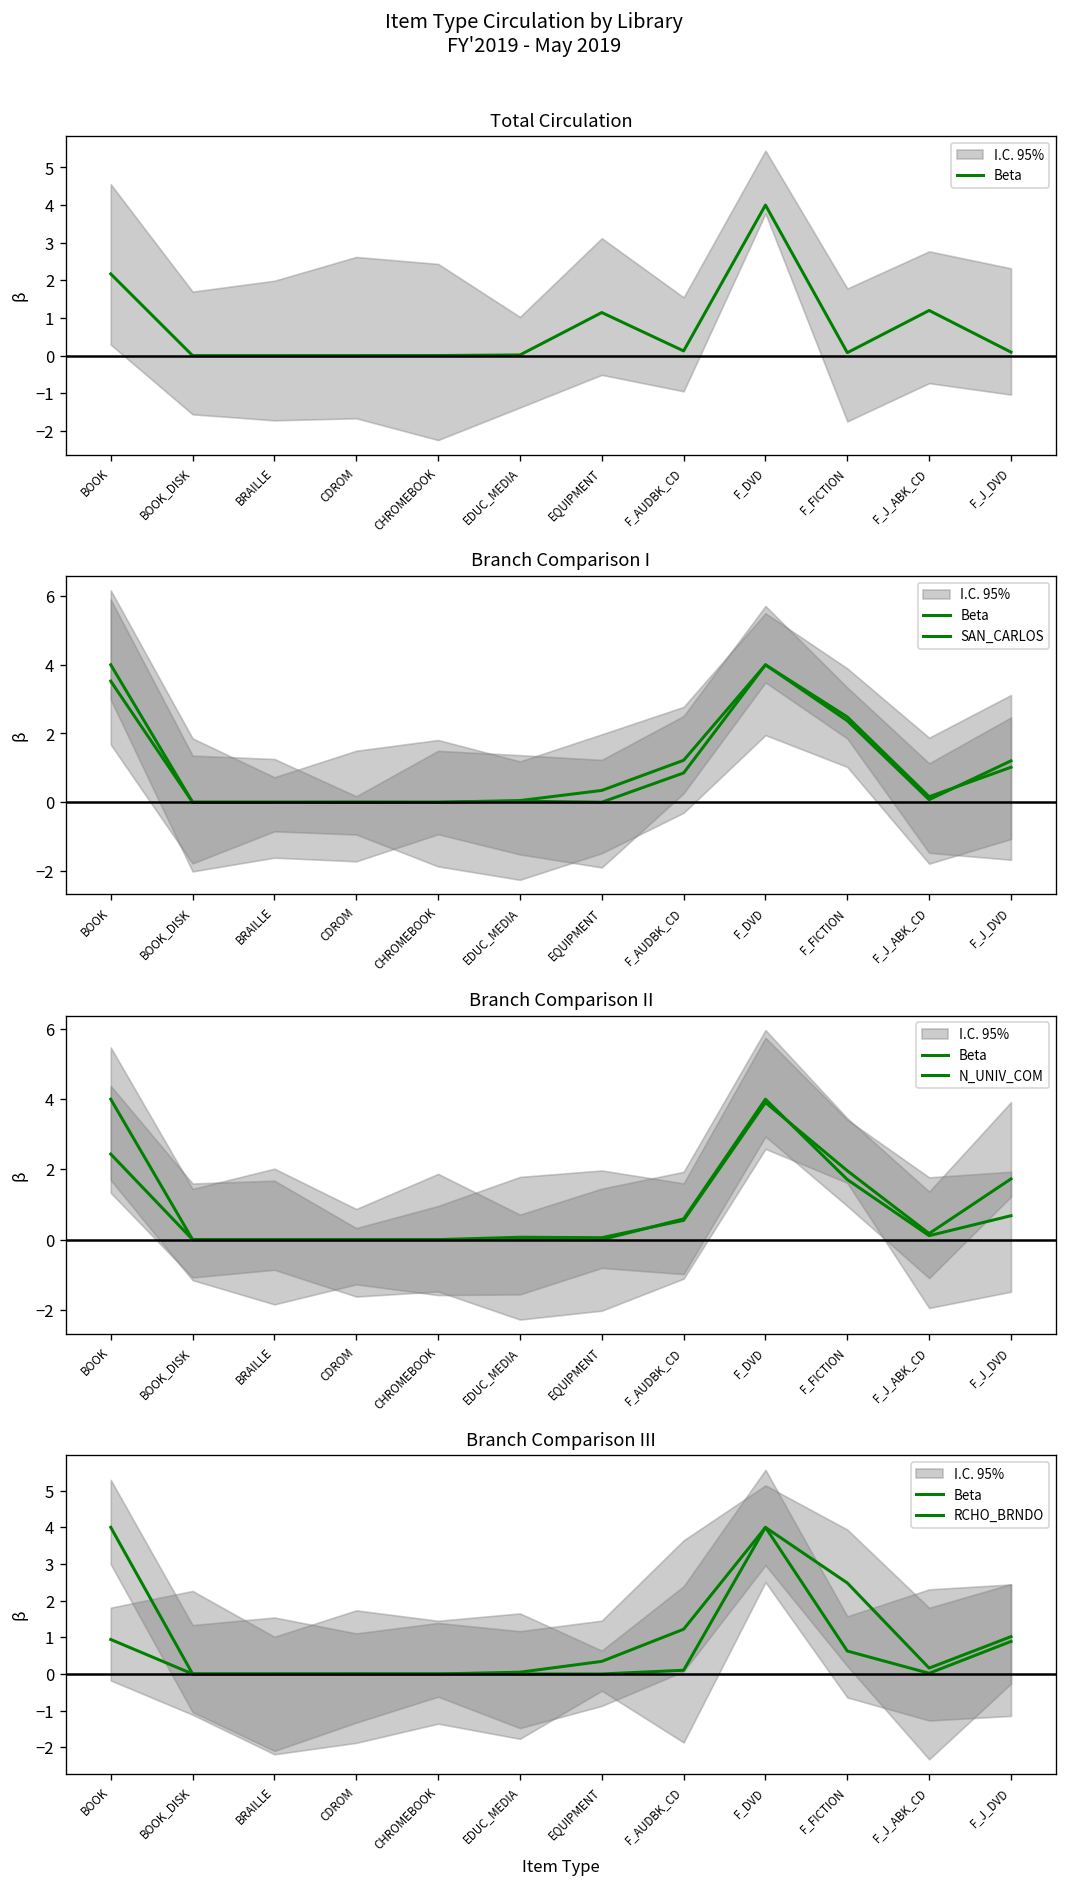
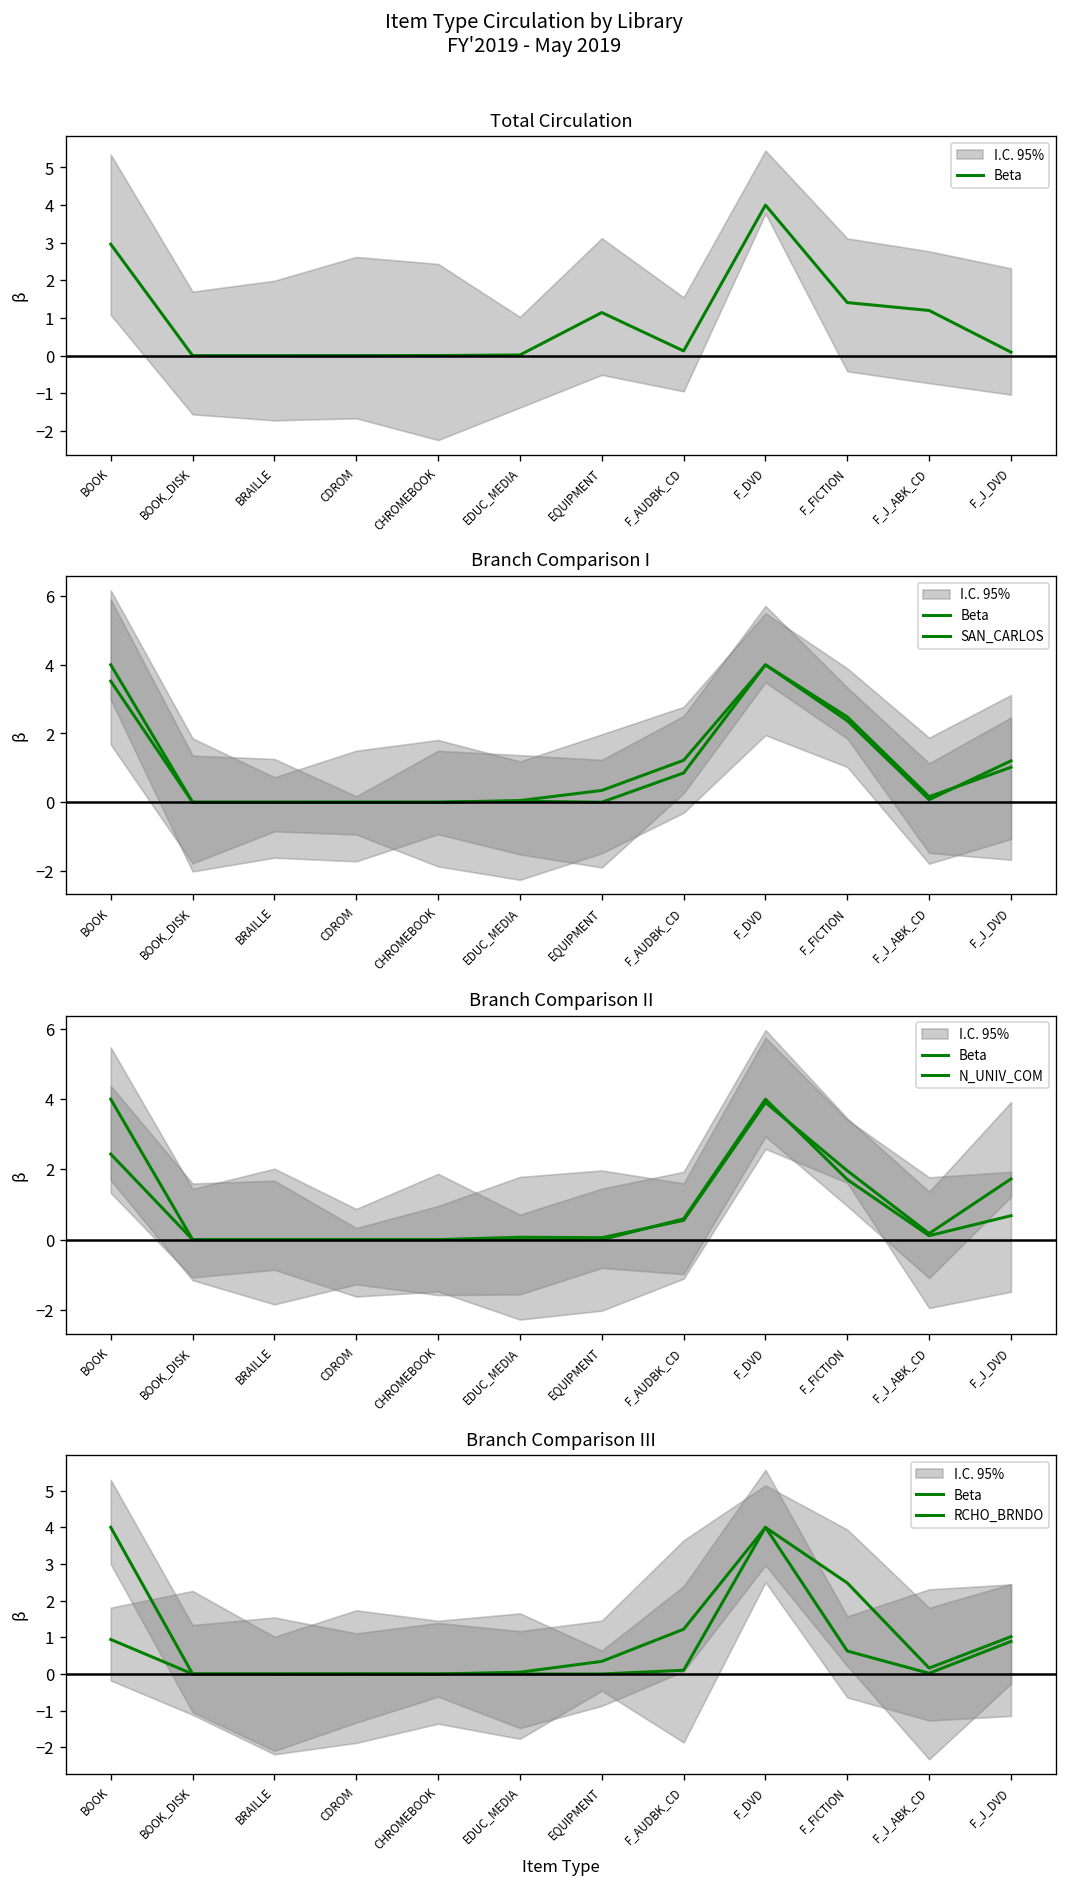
Total Circulation, Beta, BOOK: 2.2 -> 3.0
Total Circulation, Beta, F_FICTION: 0.1 -> 1.4
